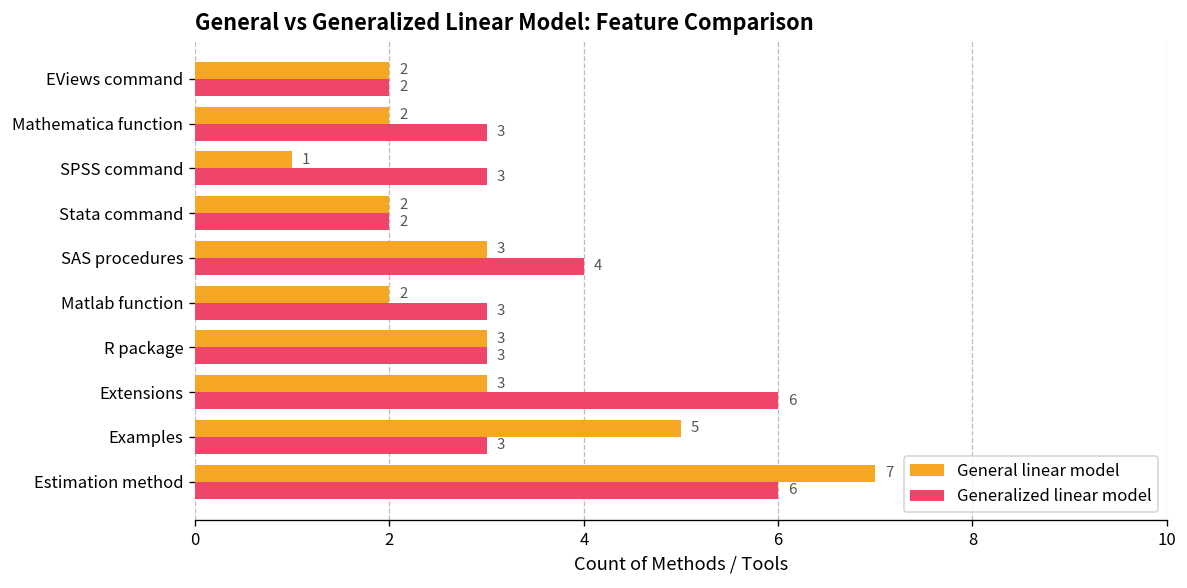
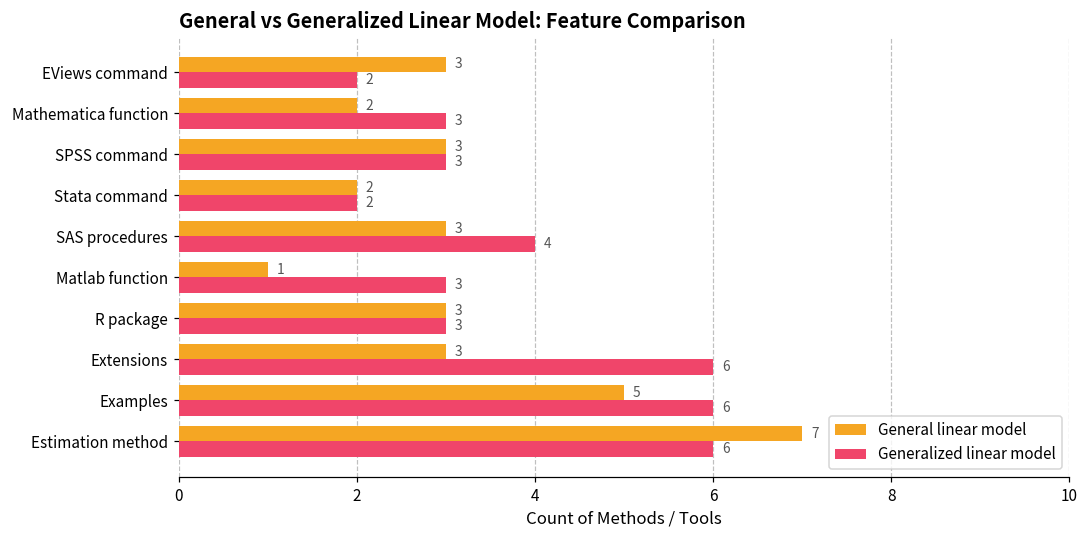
General linear model, EViews command: 2 -> 3
General linear model, SPSS command: 1 -> 3
General linear model, Matlab function: 2 -> 1
Generalized linear model, Examples: 3 -> 6
